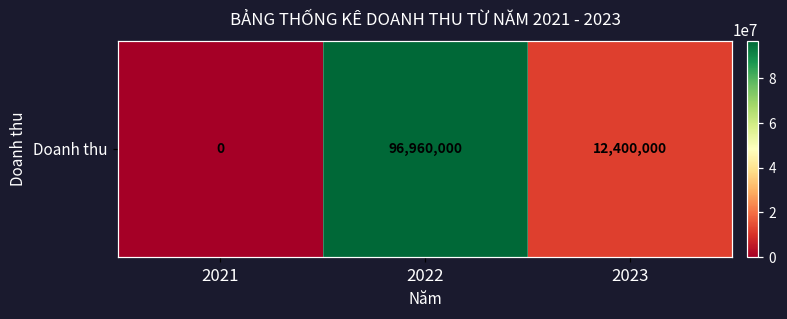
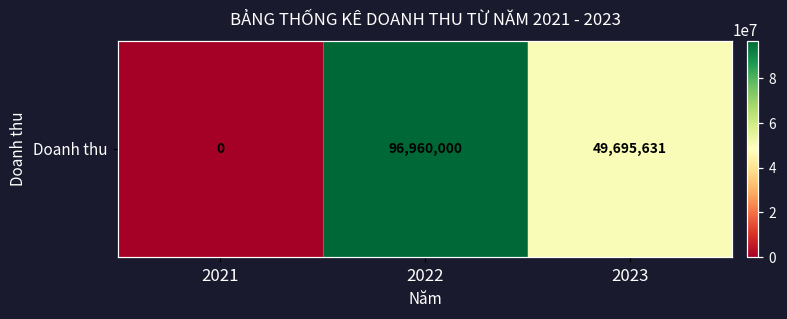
Doanh thu, 2023: 12,400,000 -> 49,695,631
